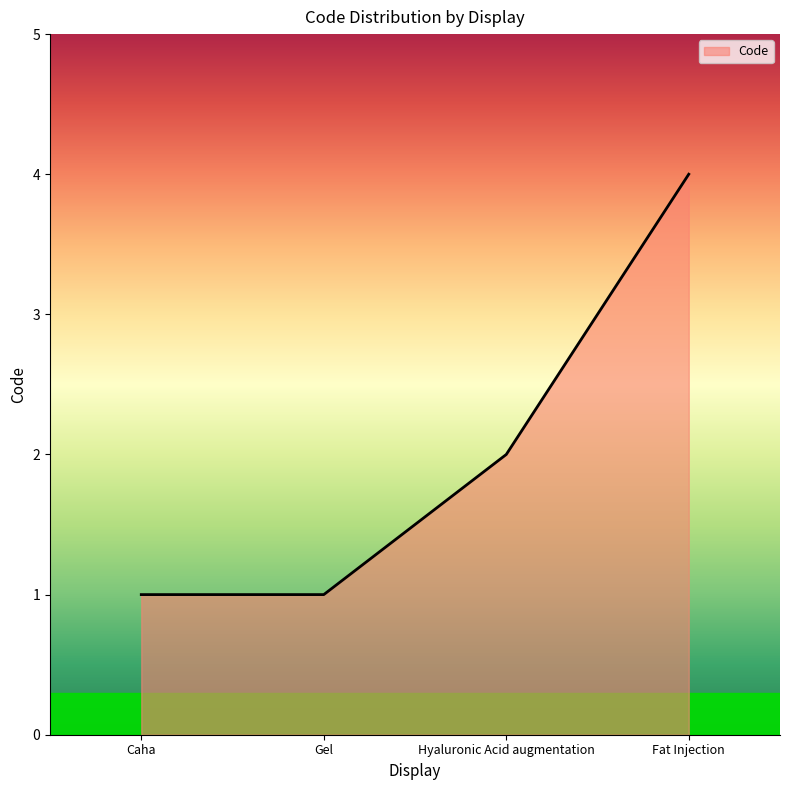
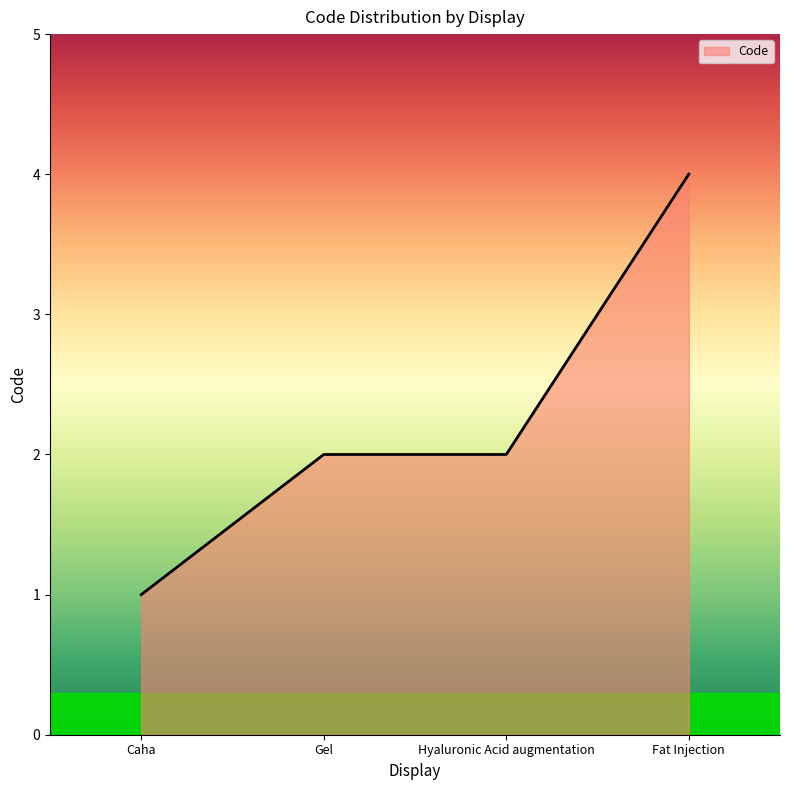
Gel: 1 -> 2
